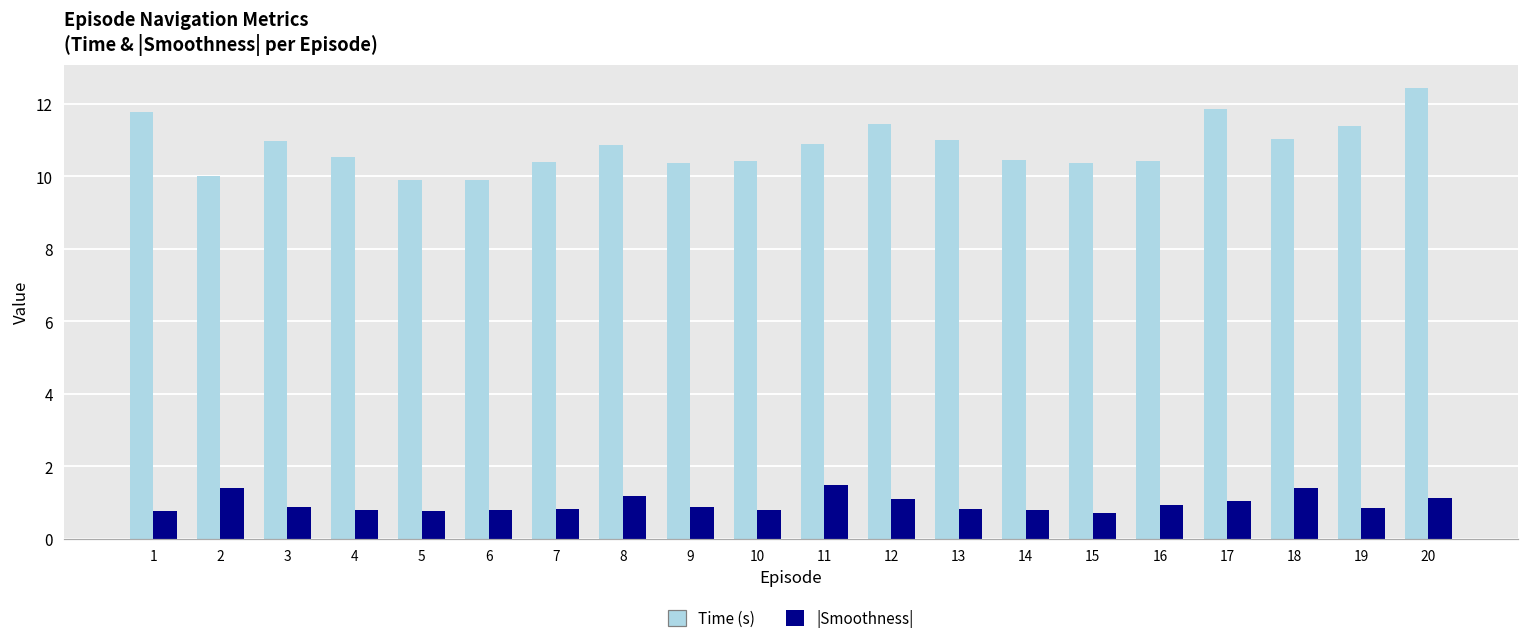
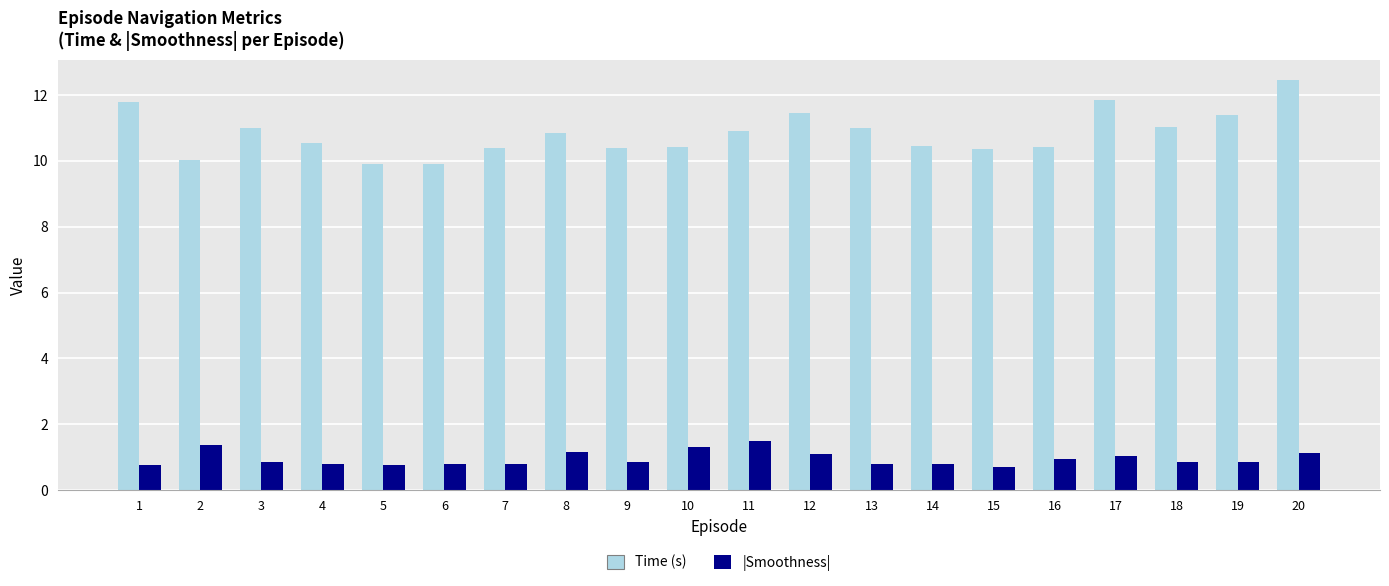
|Smoothness|, 10: 0.8 -> 1.3
|Smoothness|, 18: 1.4 -> 0.9
